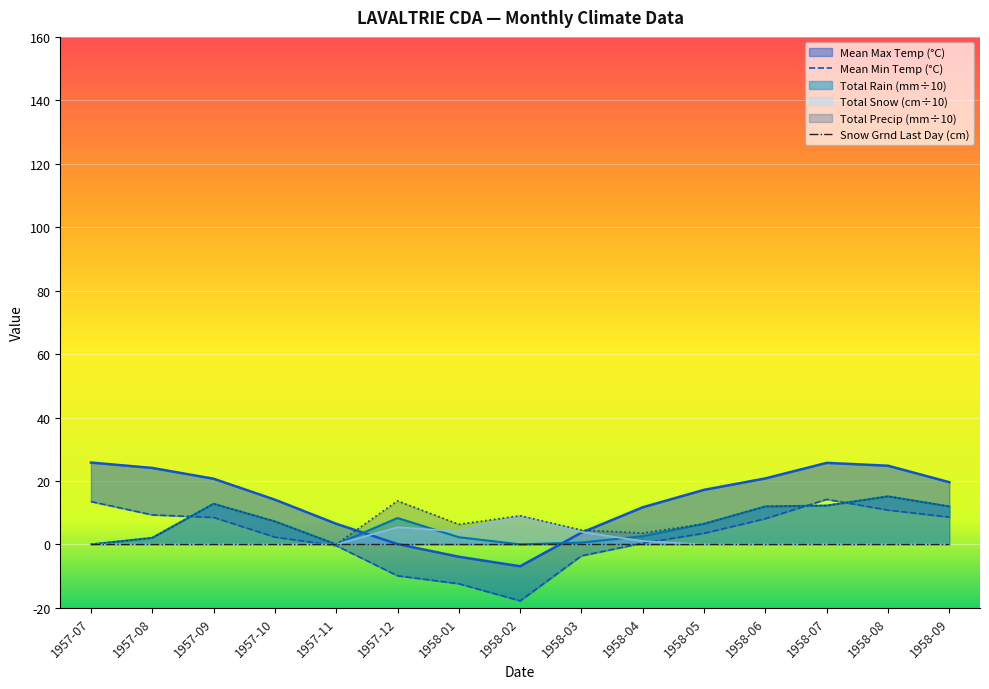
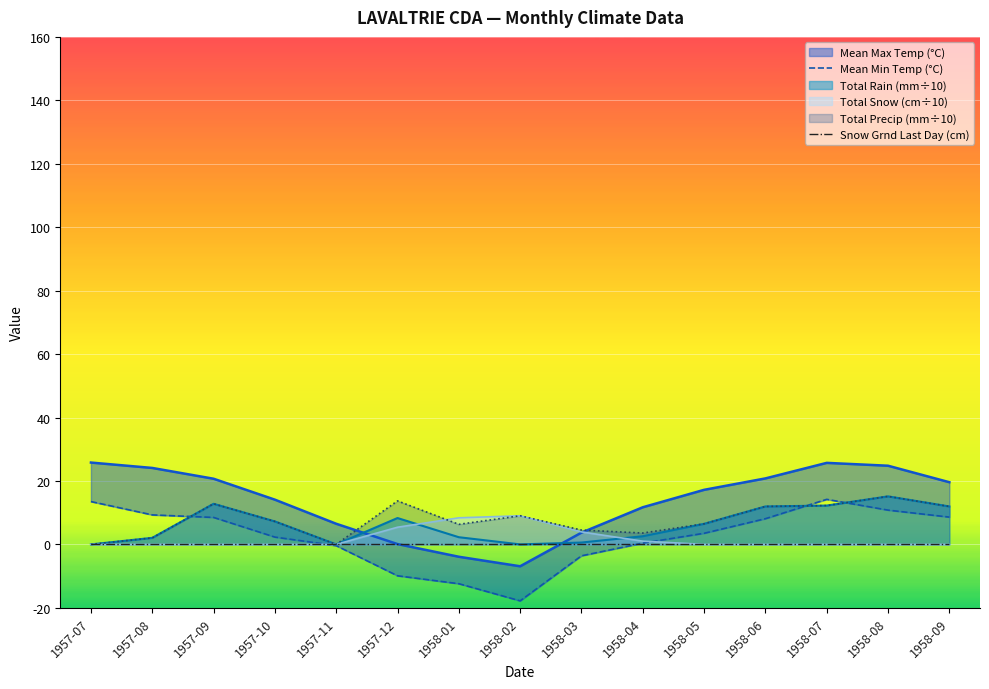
Total Snow (cm÷10), 1958-01: 4 -> 8
